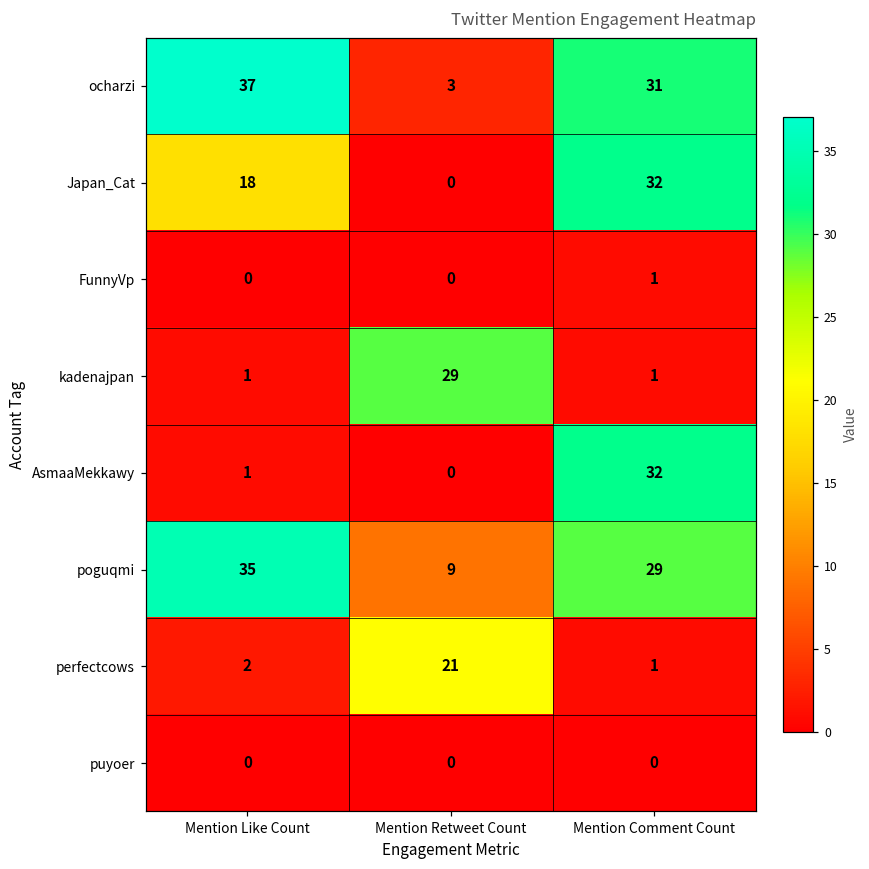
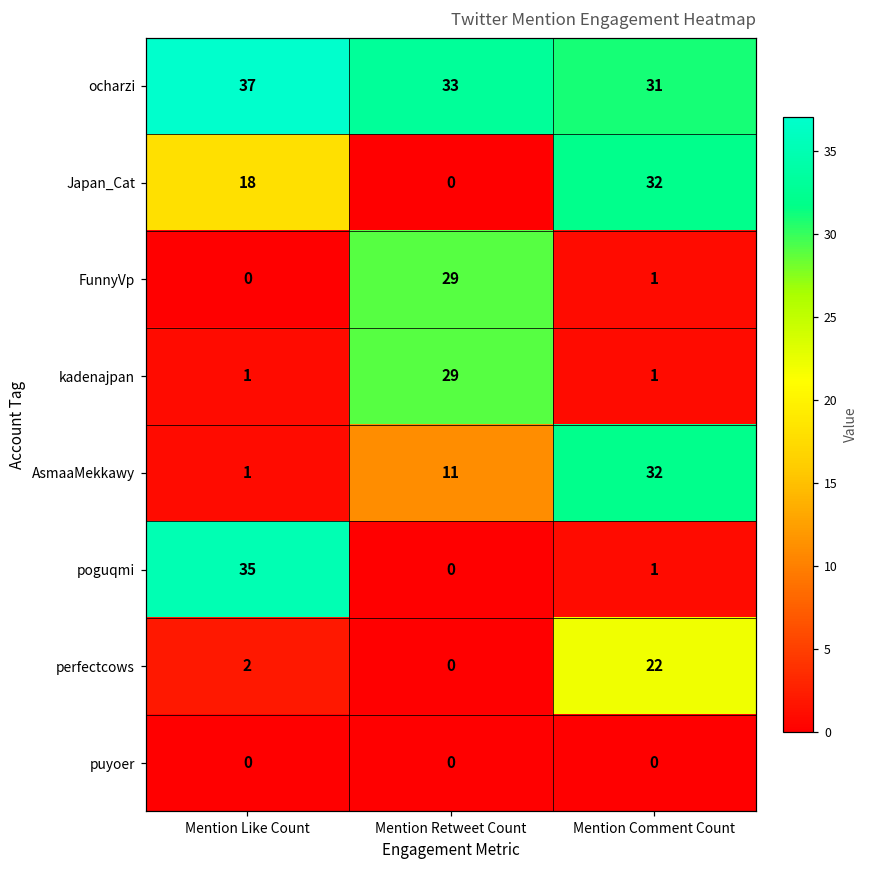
ocharzi, Mention Retweet Count: 3 -> 33
FunnyVp, Mention Retweet Count: 0 -> 29
AsmaaMekkawy, Mention Retweet Count: 0 -> 11
poguqmi, Mention Retweet Count: 9 -> 0
poguqmi, Mention Comment Count: 29 -> 1
perfectcows, Mention Retweet Count: 21 -> 0
perfectcows, Mention Comment Count: 1 -> 22
